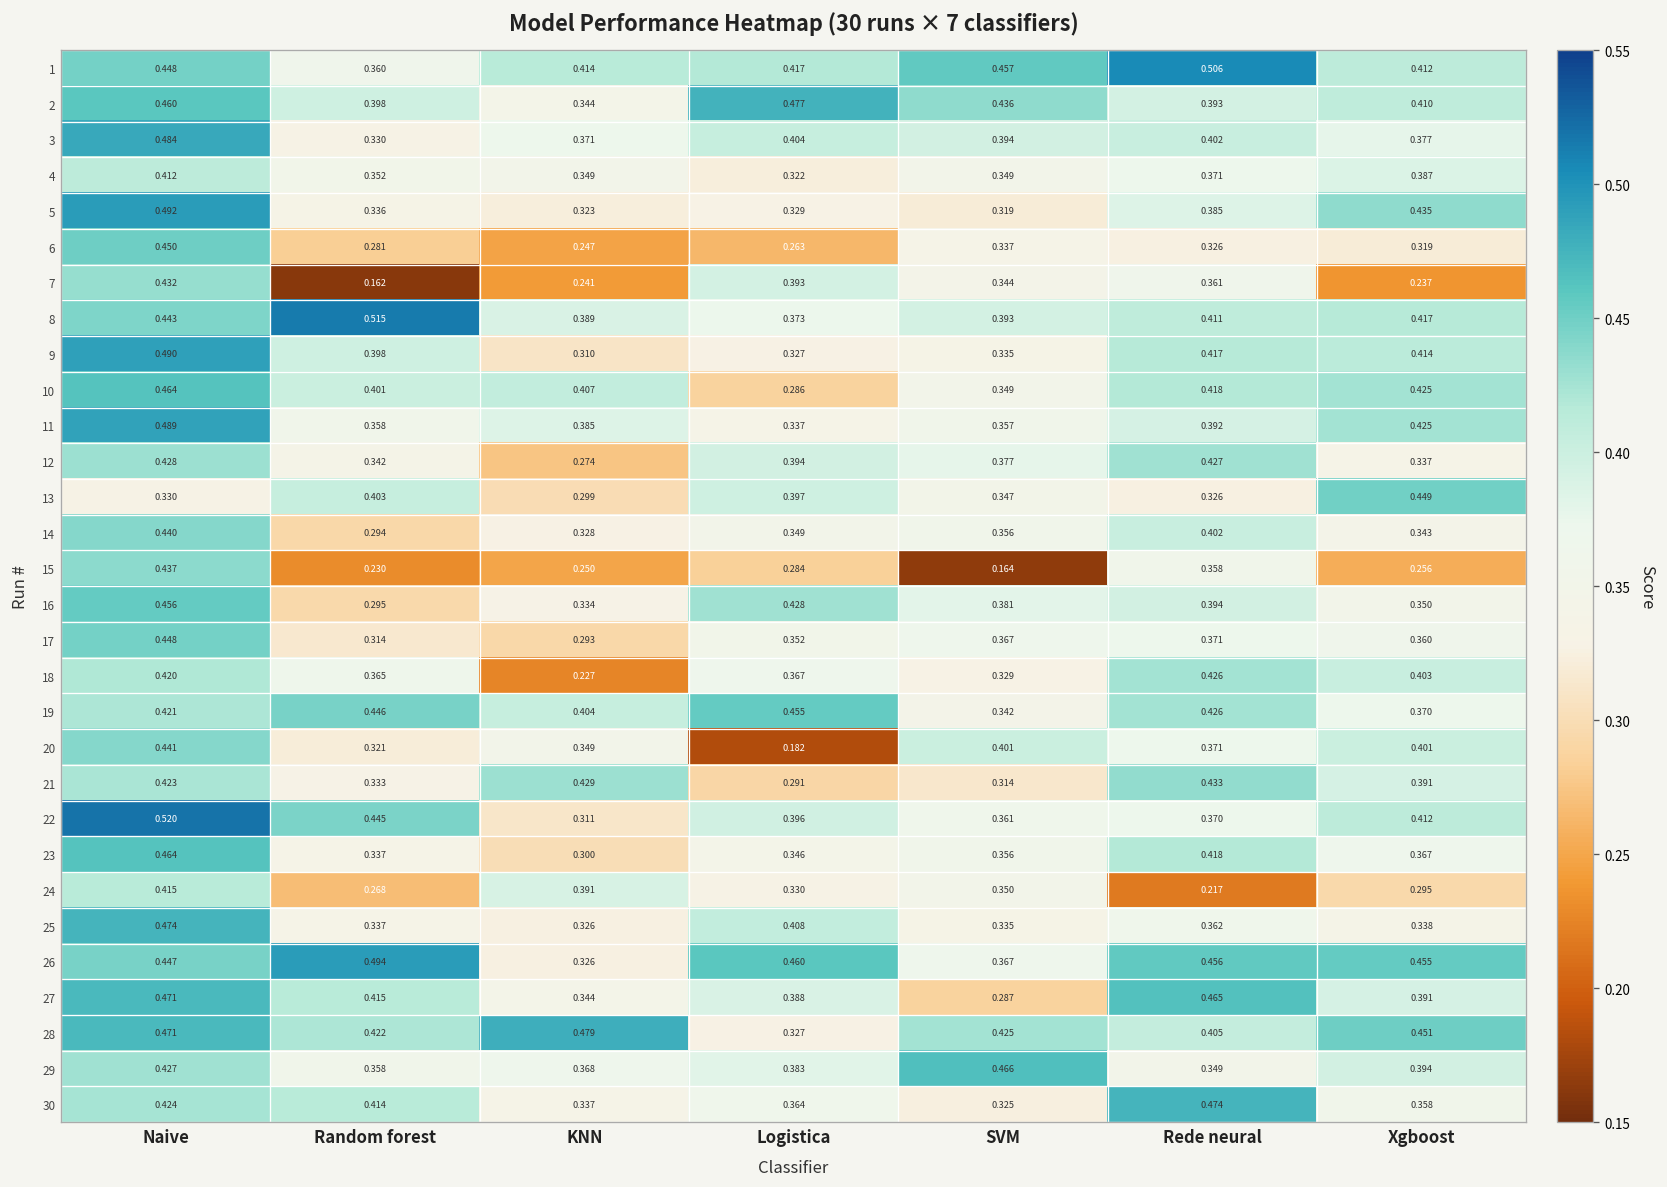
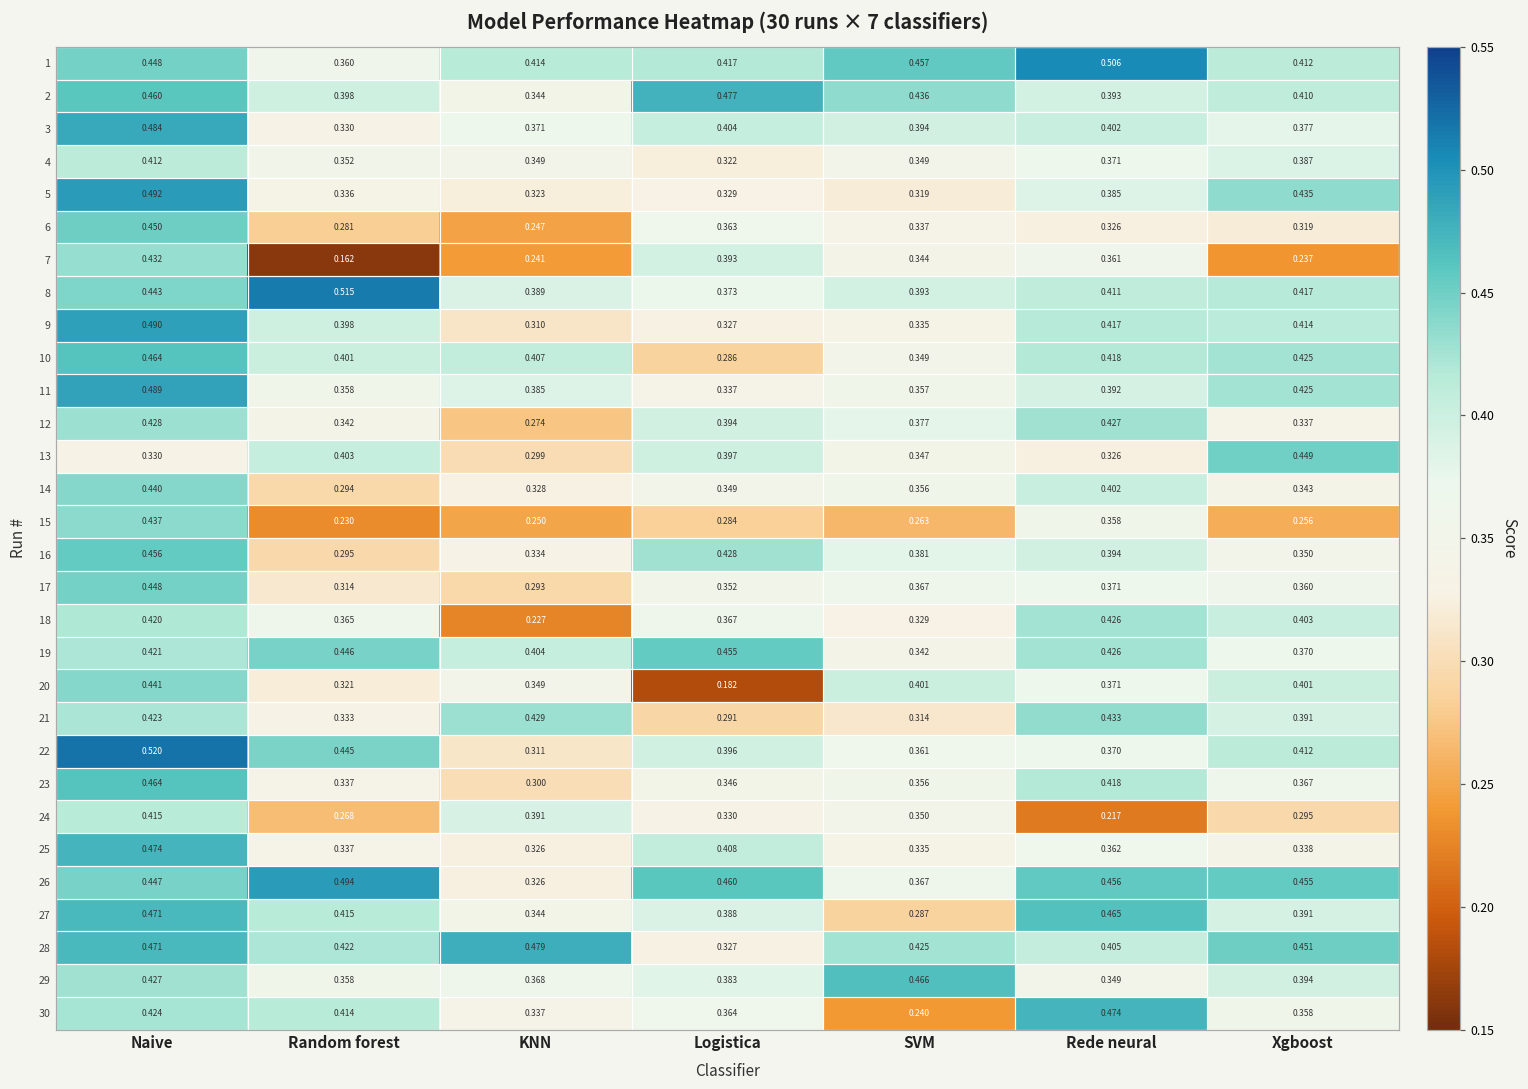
6, Logistica: 0.263 -> 0.363
15, SVM: 0.164 -> 0.263
30, SVM: 0.325 -> 0.240
